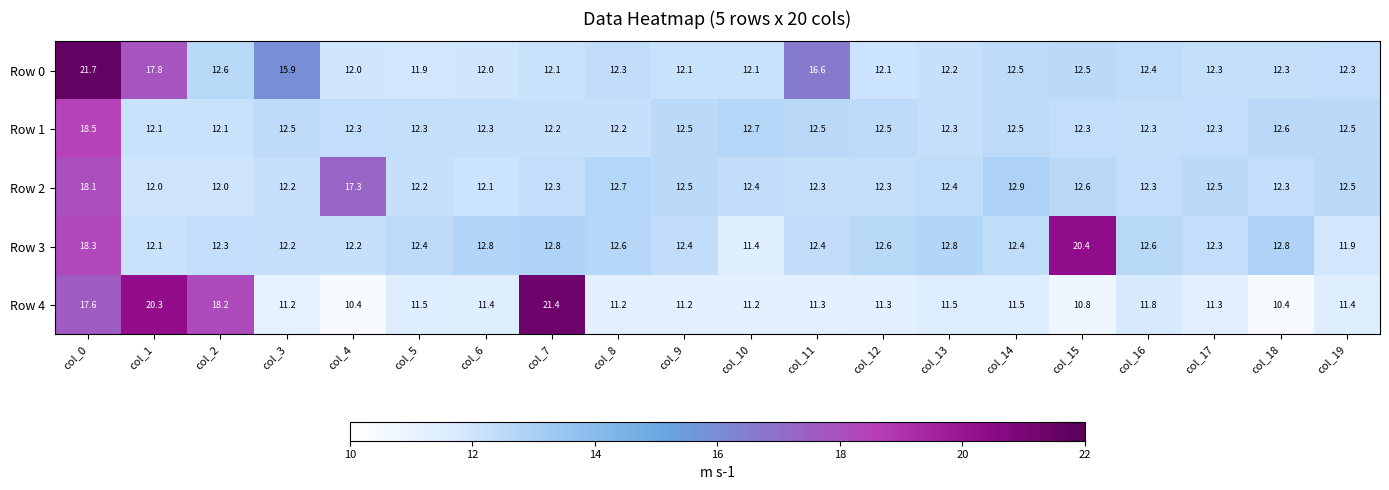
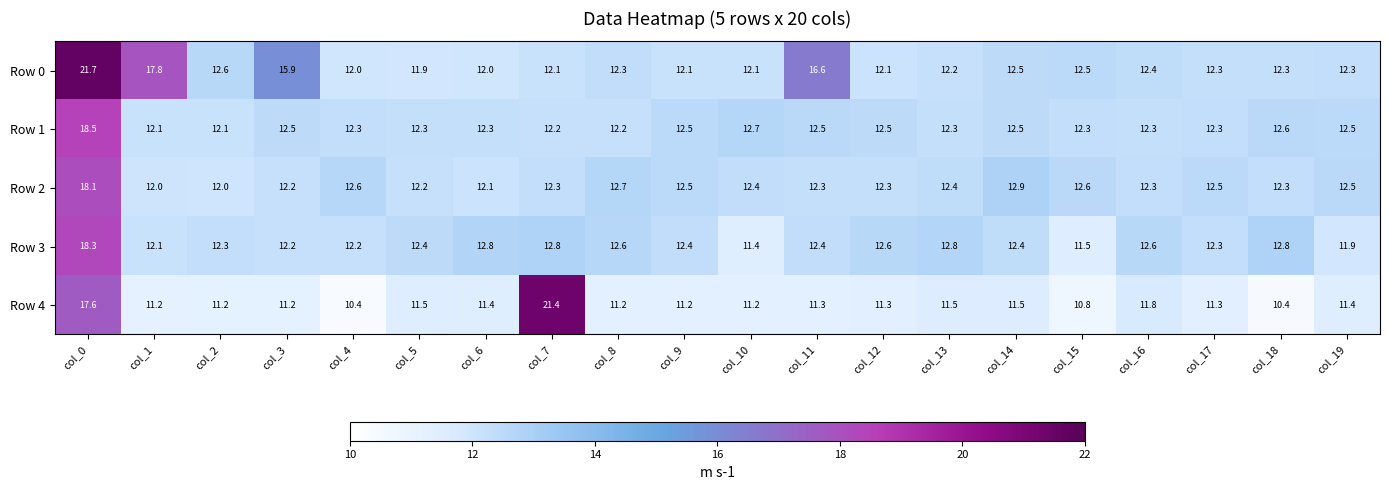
Row 2, col_4: 17.3 -> 12.6
Row 3, col_15: 20.4 -> 11.5
Row 4, col_1: 20.3 -> 11.2
Row 4, col_2: 18.2 -> 11.2
